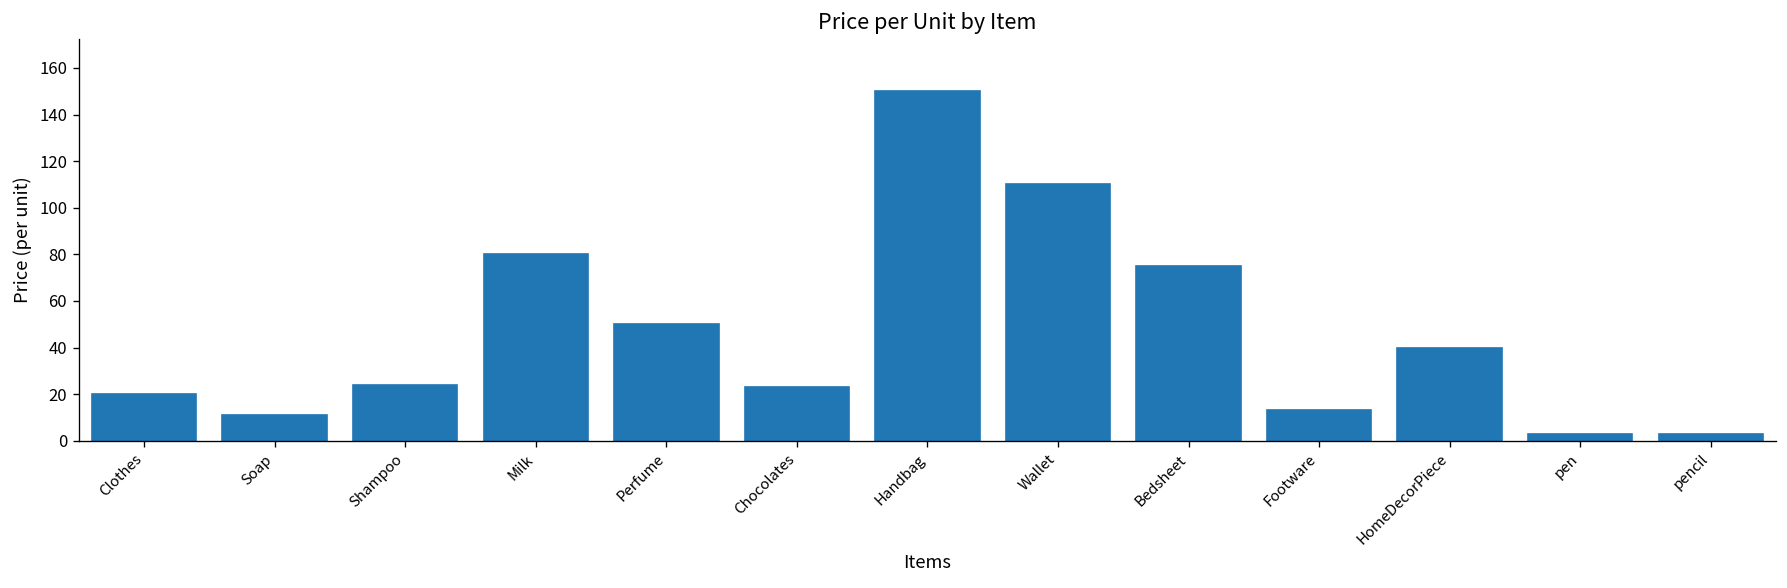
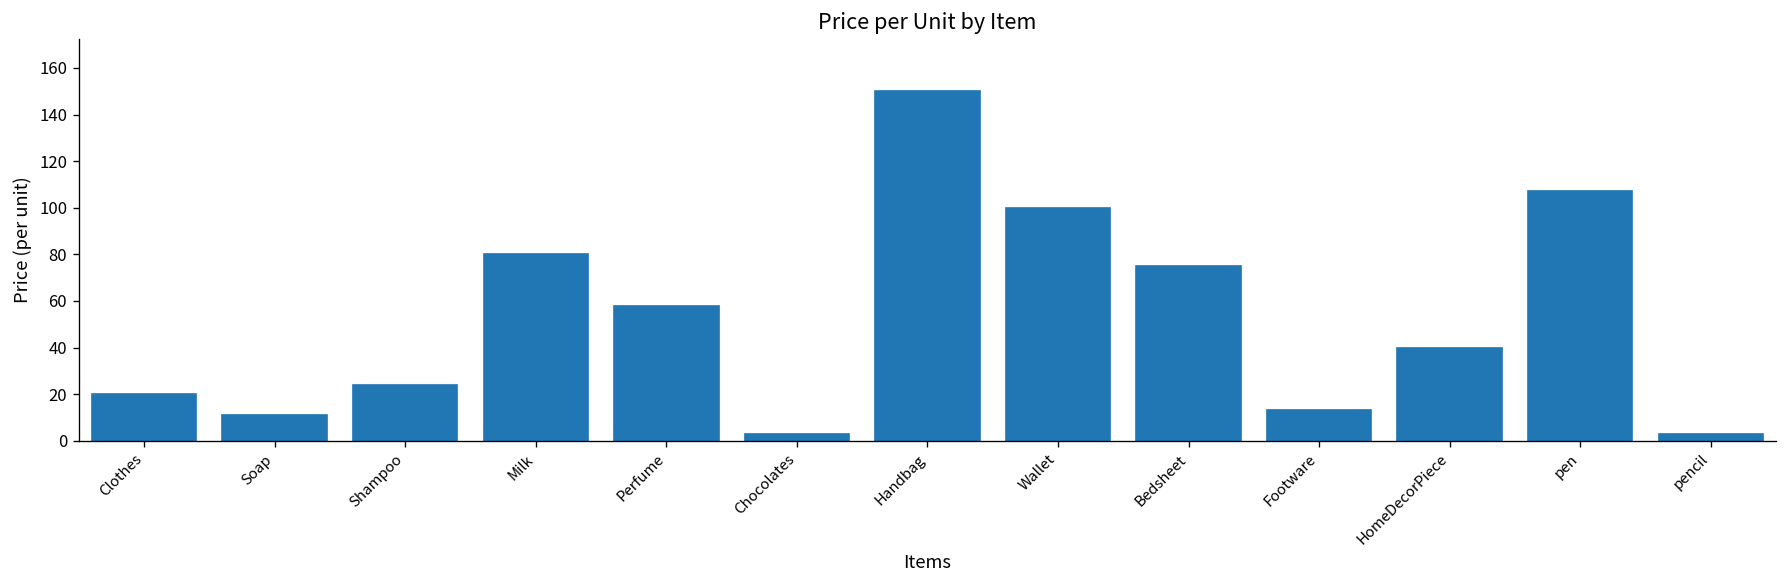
Perfume: 50 -> 58
Chocolates: 23 -> 3
Wallet: 110 -> 100
pen: 3 -> 107
